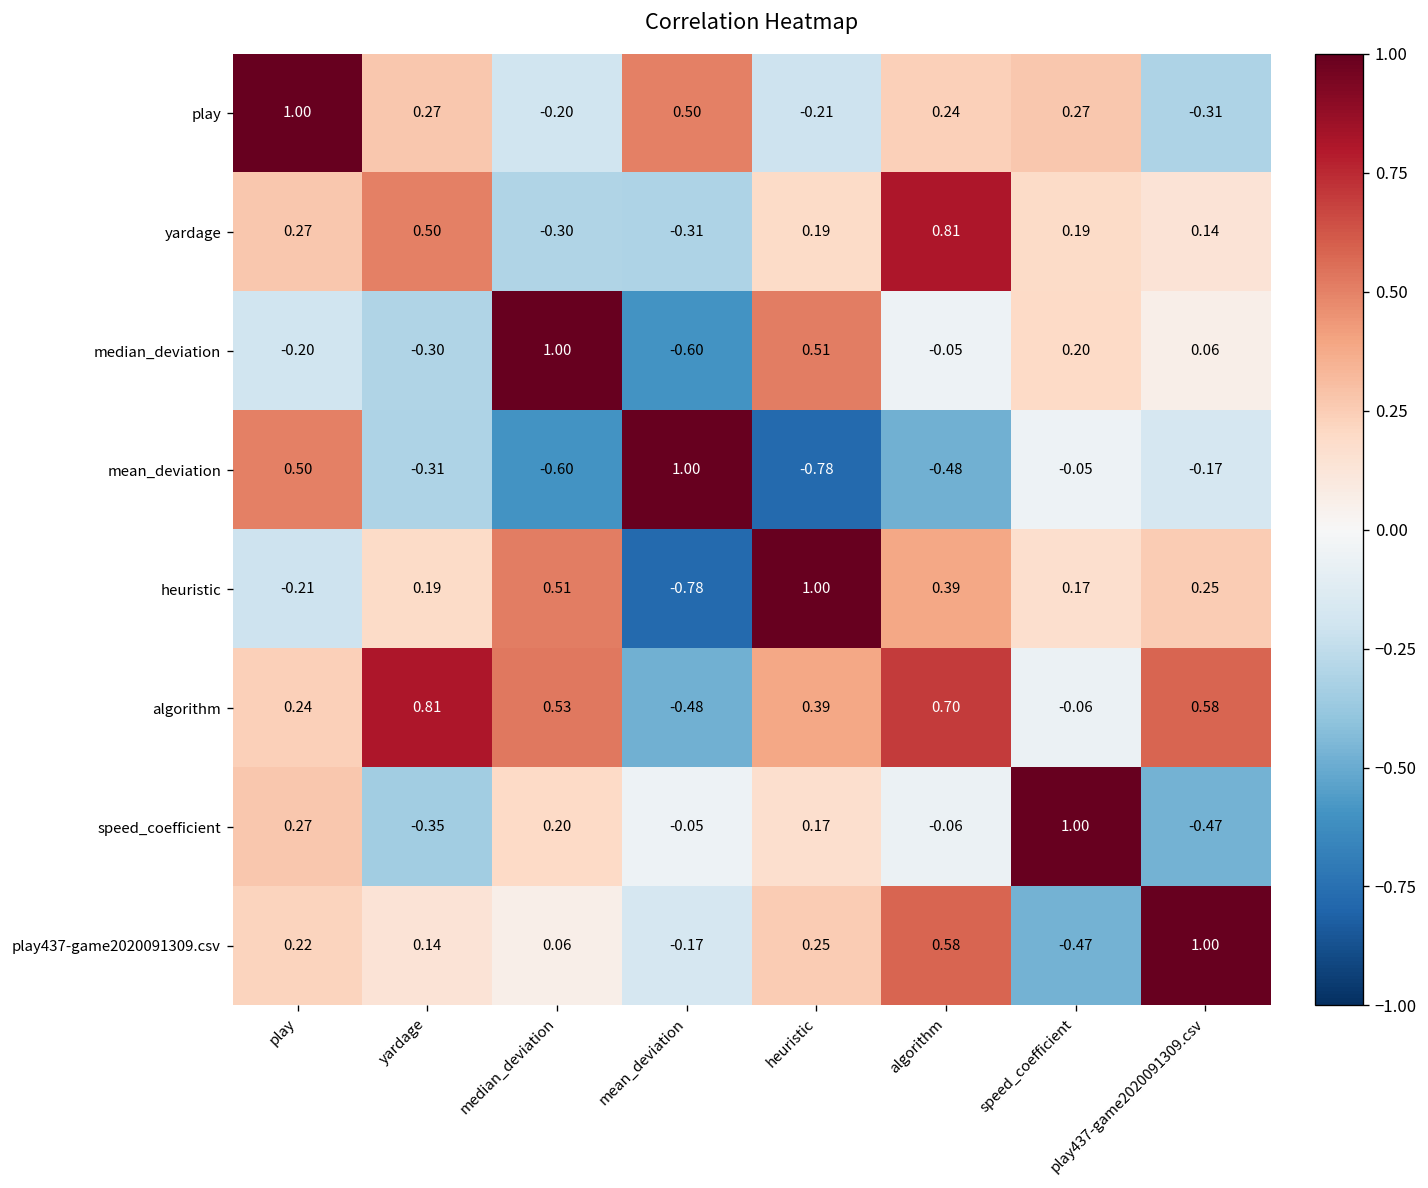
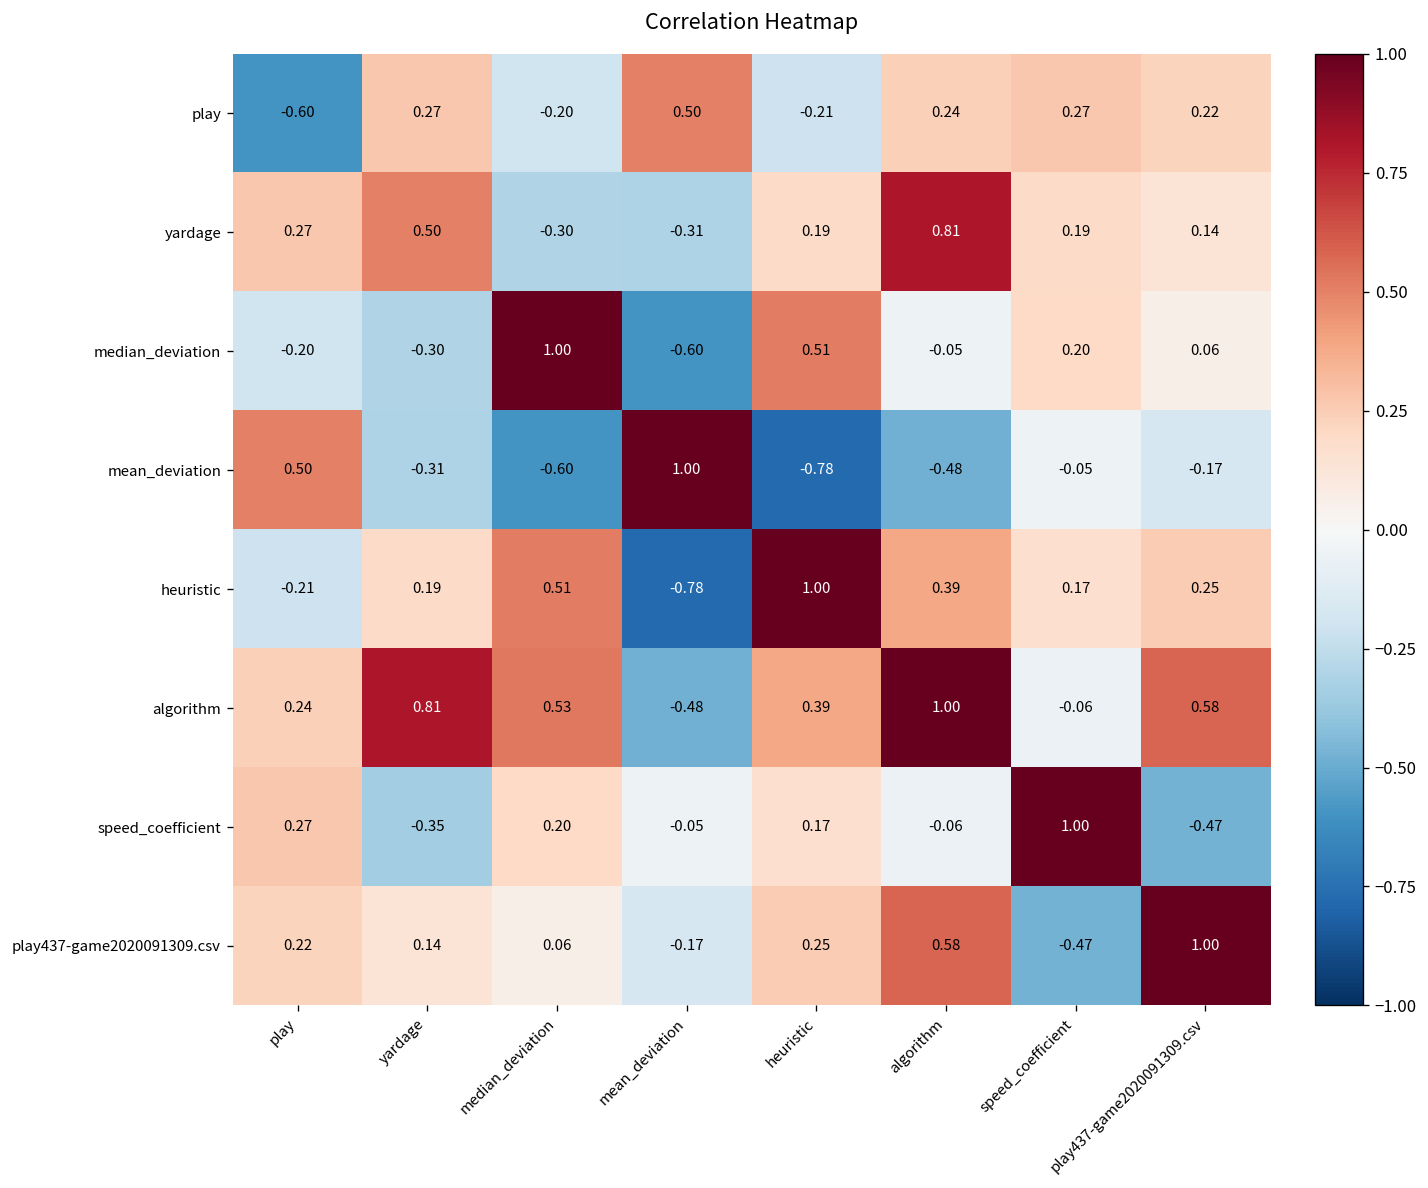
play, play: 1.00 -> -0.60
play, play437-game2020091309.csv: -0.31 -> 0.22
algorithm, algorithm: 0.70 -> 1.00
